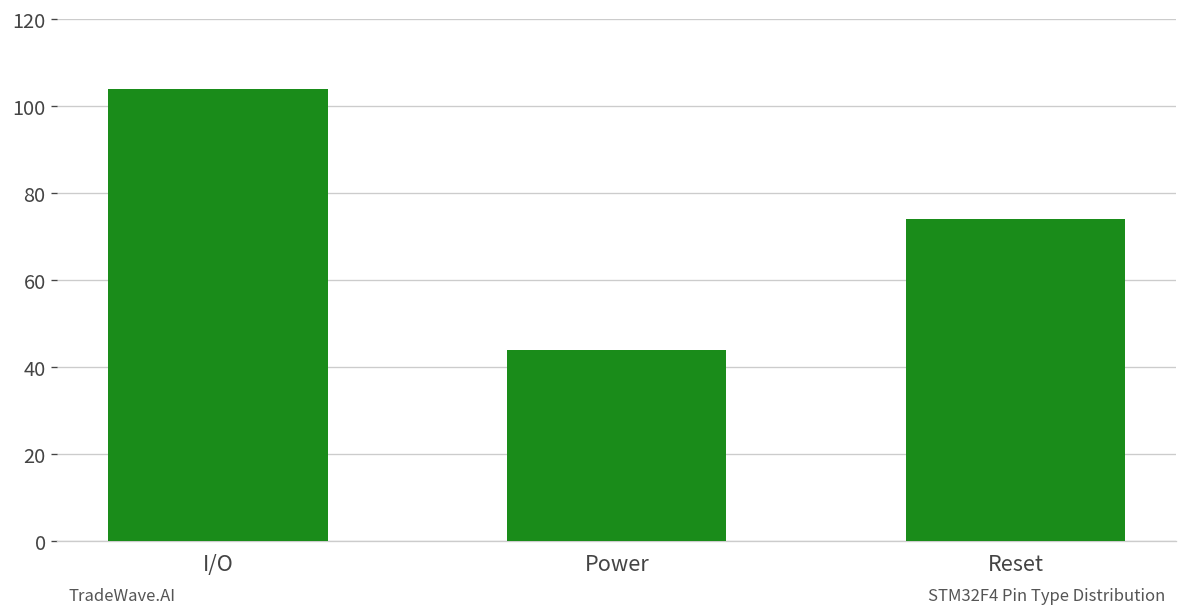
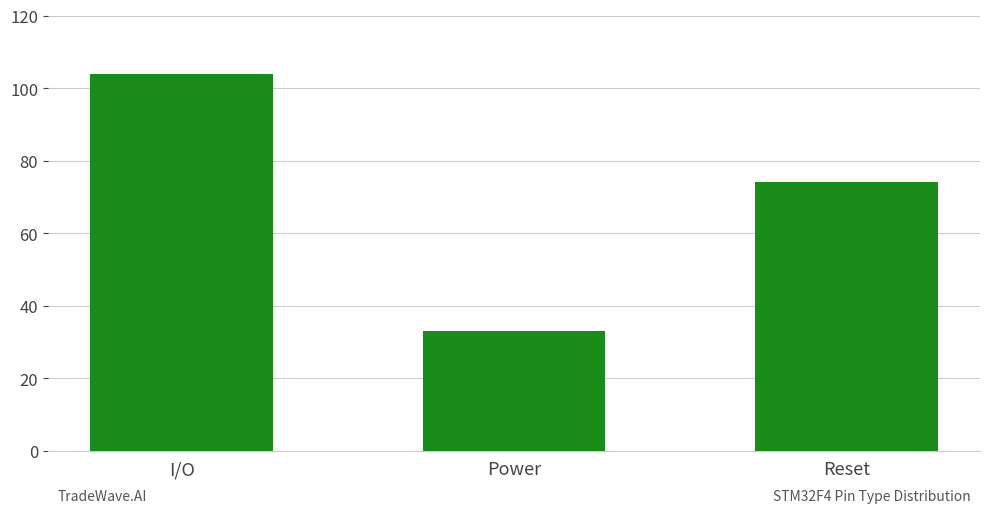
Power: 44 -> 33
